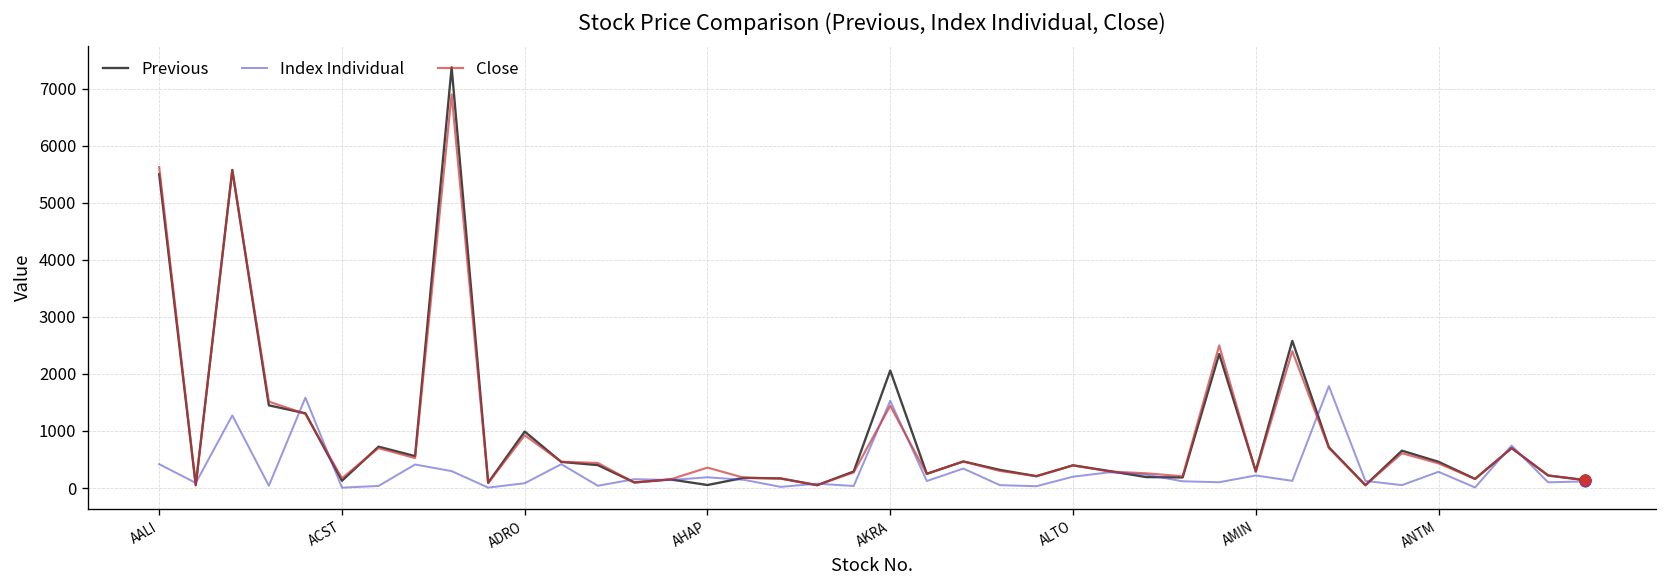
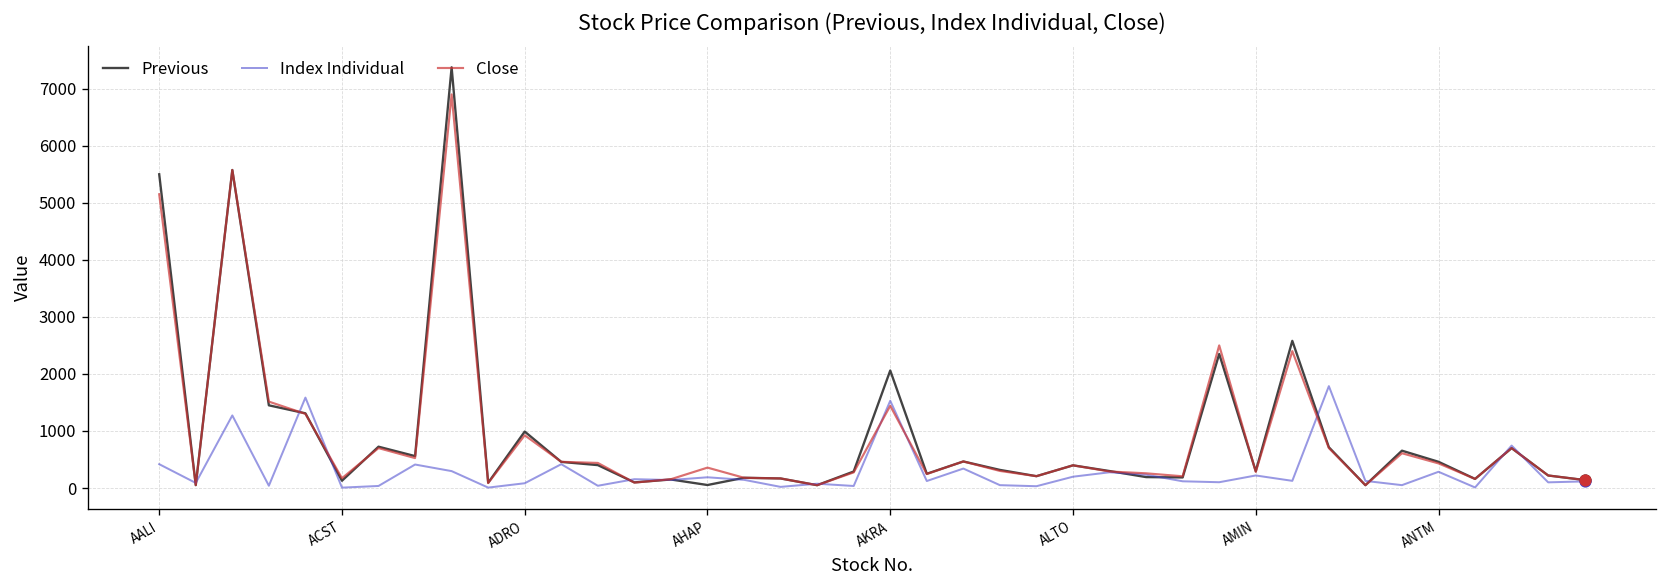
Close, AALI: 5600 -> 5200
